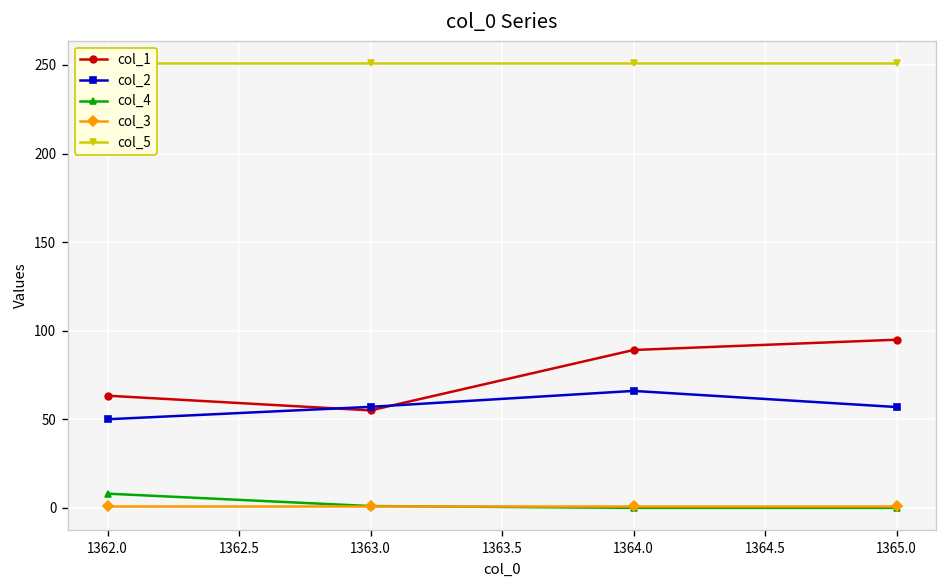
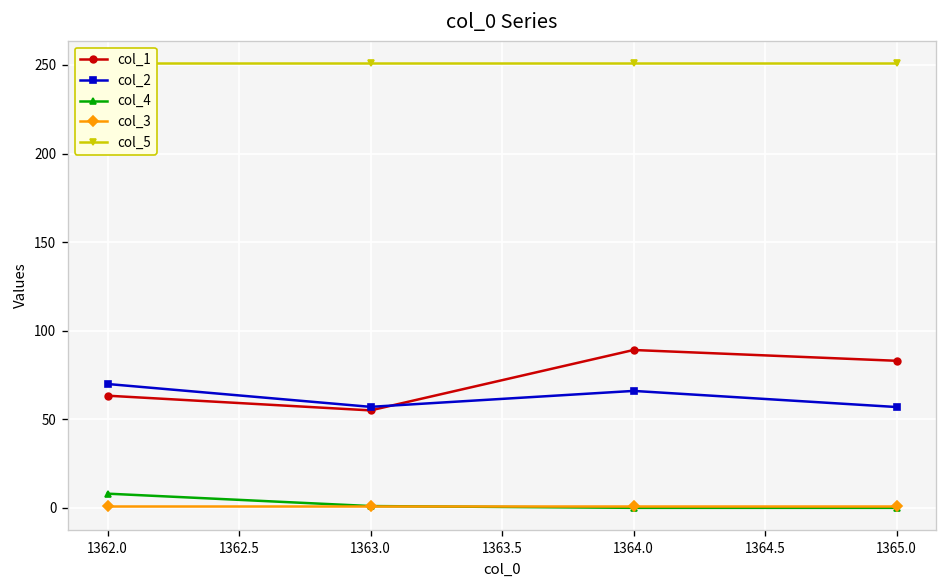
col_2, 1362.0: 50 -> 70
col_1, 1365.0: 95 -> 83
